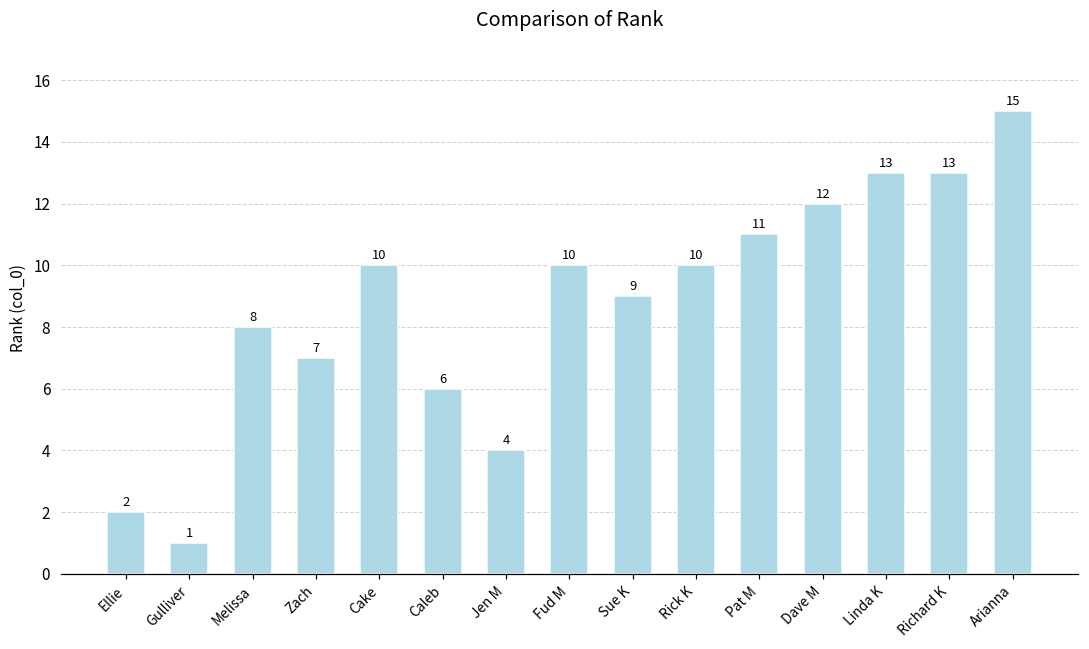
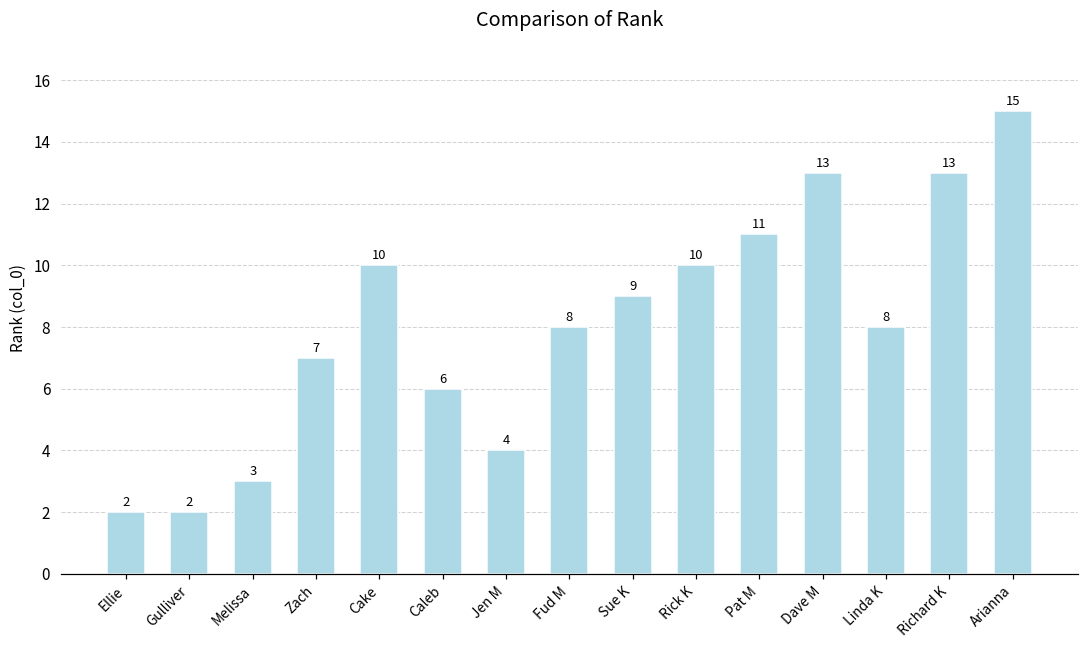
Gulliver: 1 -> 2
Melissa: 8 -> 3
Fud M: 10 -> 8
Dave M: 12 -> 13
Linda K: 13 -> 8
